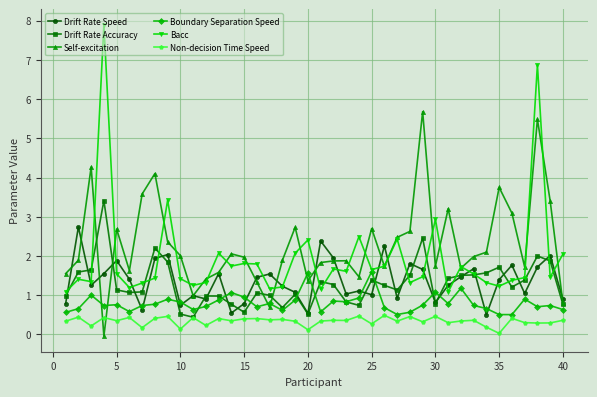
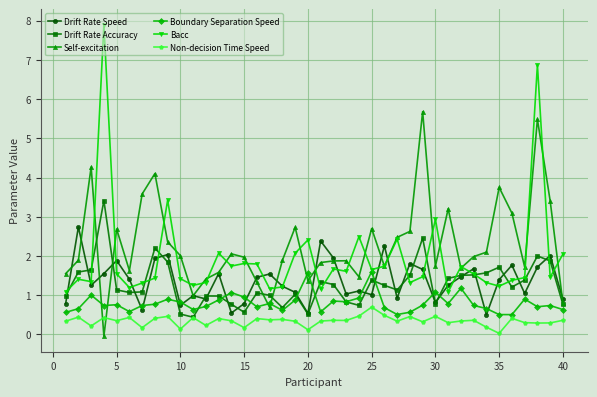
Non-decision Time Speed, 15: 0.4 -> 0.2
Non-decision Time Speed, 25: 0.3 -> 0.7
